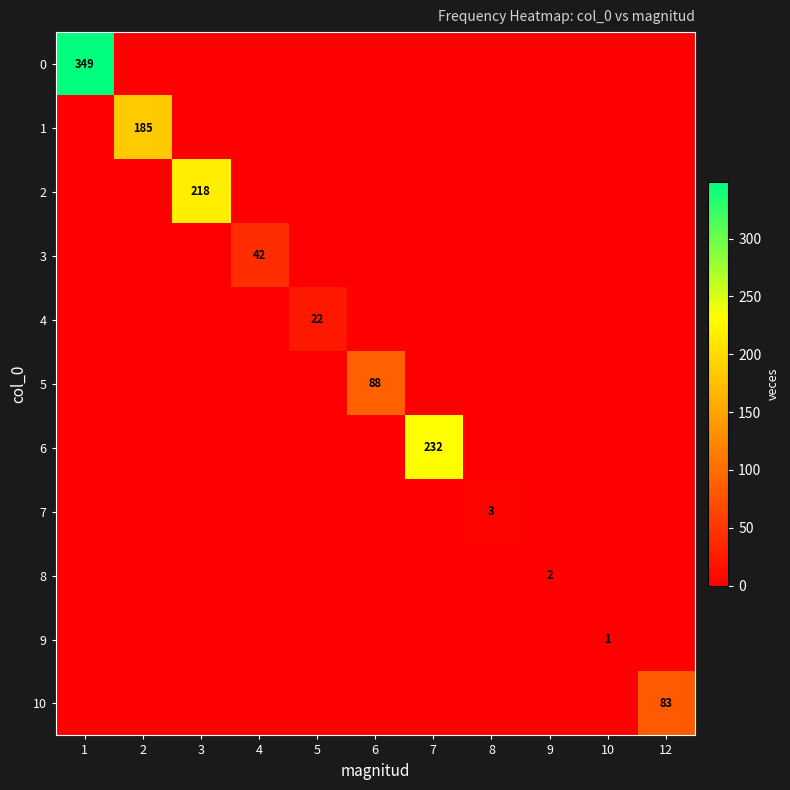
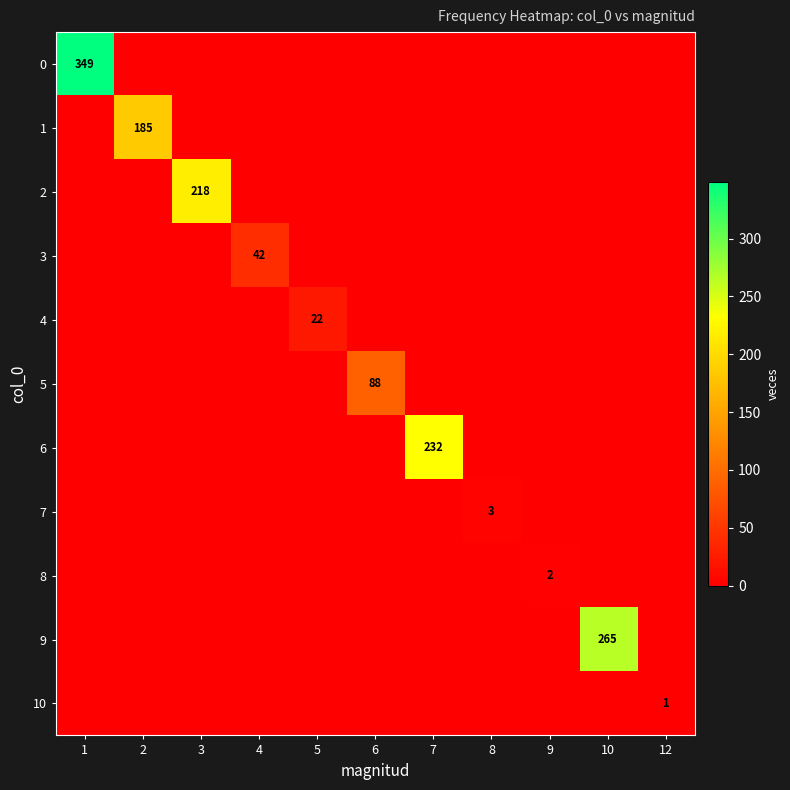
9, 10: 1 -> 265
10, 12: 83 -> 1
